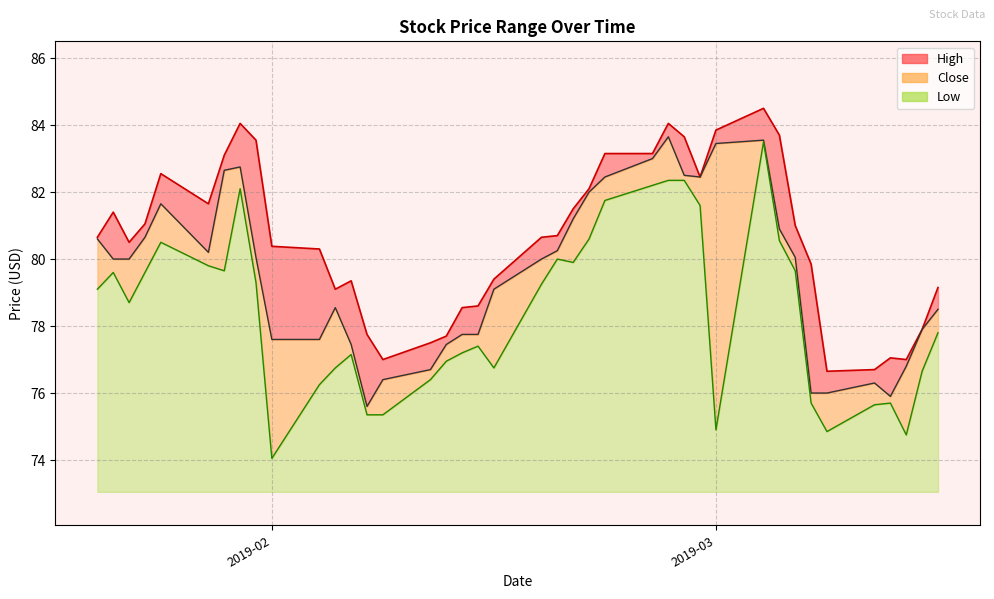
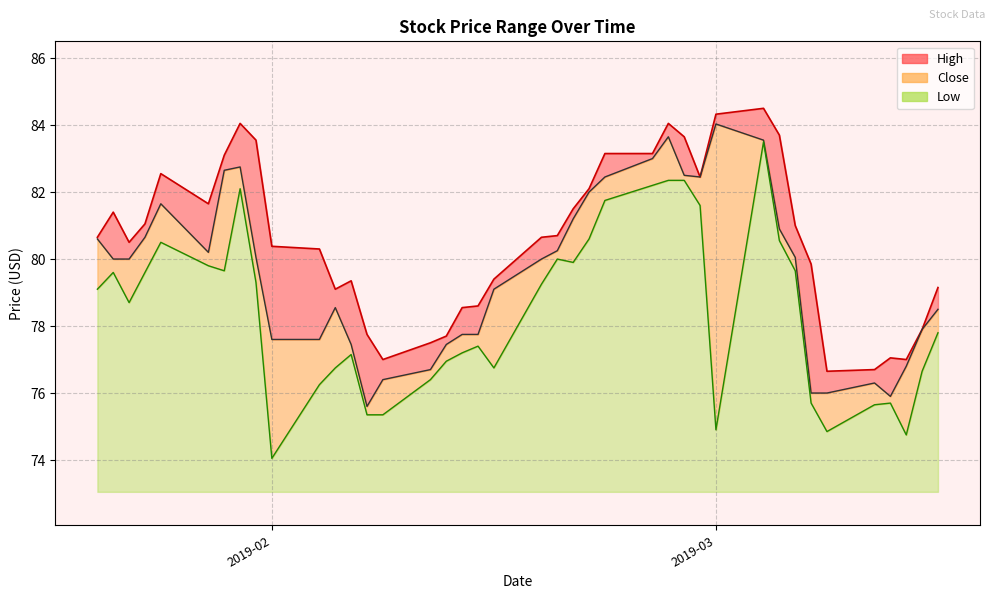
High, 2019-03: 83.8 -> 84.3
Close, 2019-03: 83.4 -> 84.0
